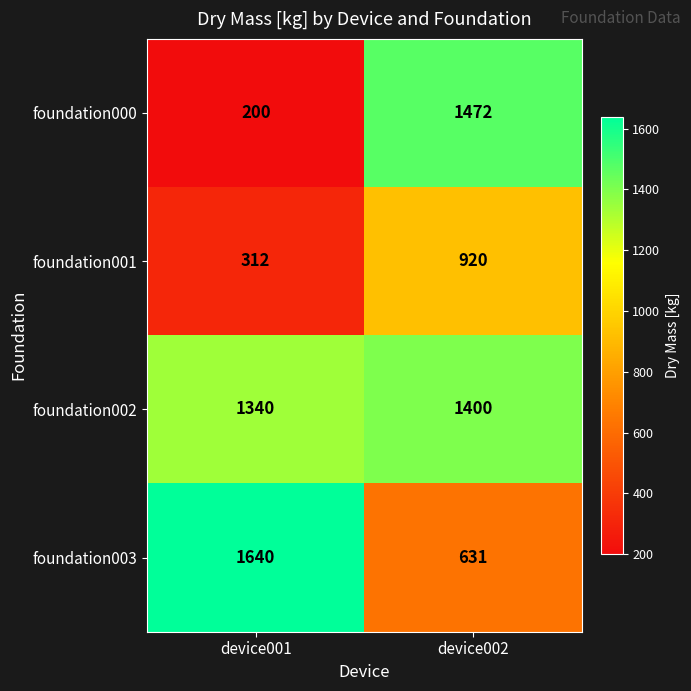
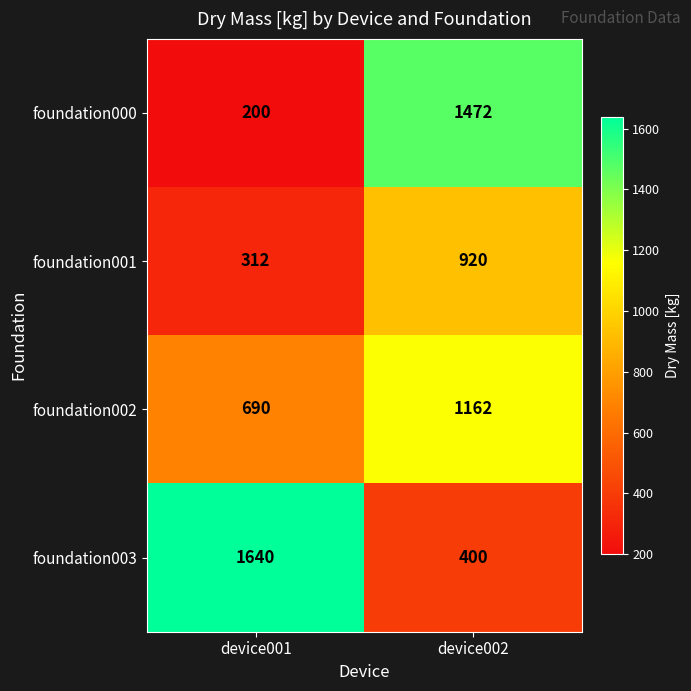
foundation002, device001: 1340 -> 690
foundation002, device002: 1400 -> 1162
foundation003, device002: 631 -> 400
